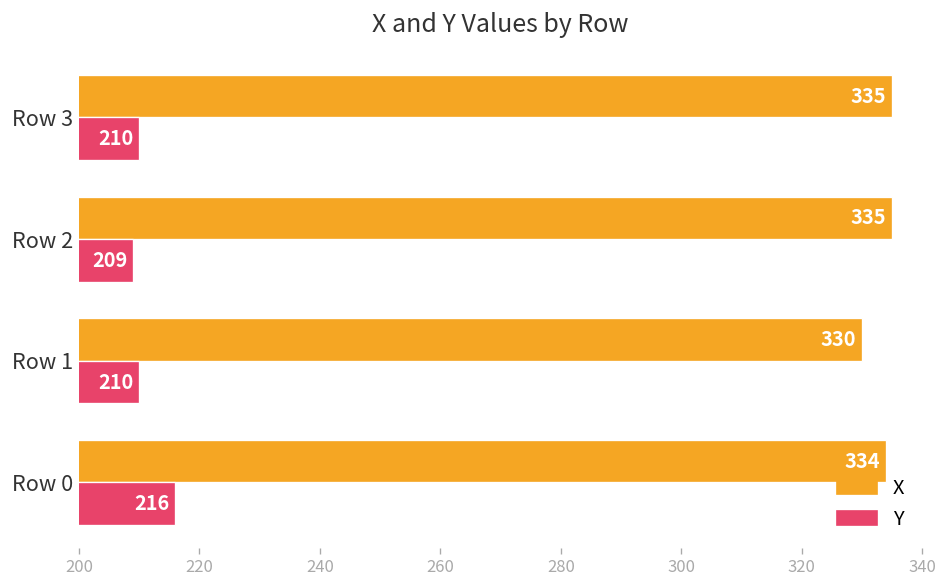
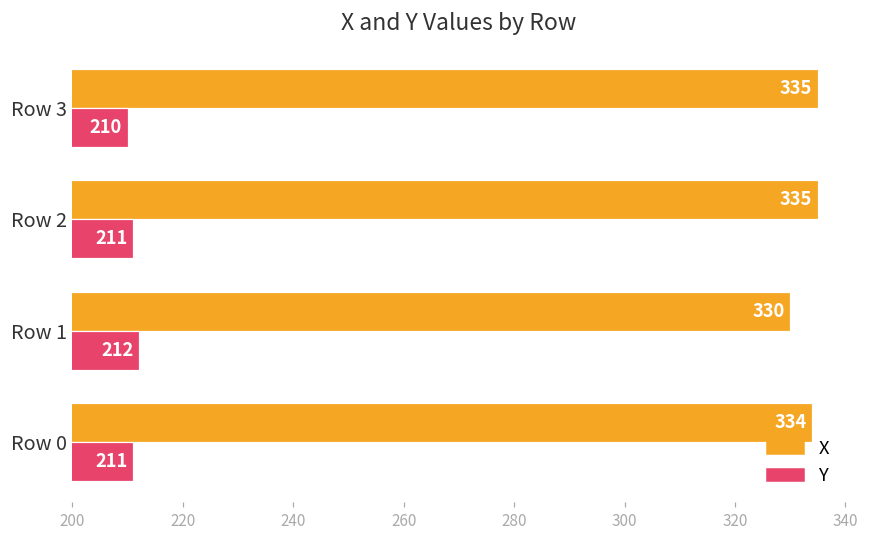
Y, Row 2: 209 -> 211
Y, Row 1: 210 -> 212
Y, Row 0: 216 -> 211
